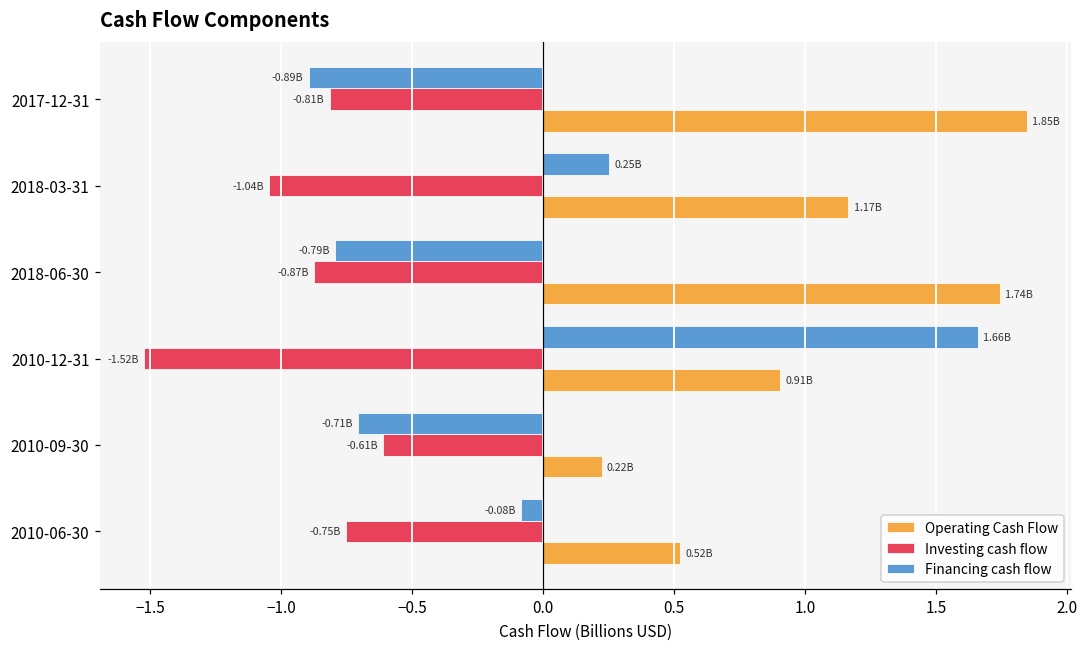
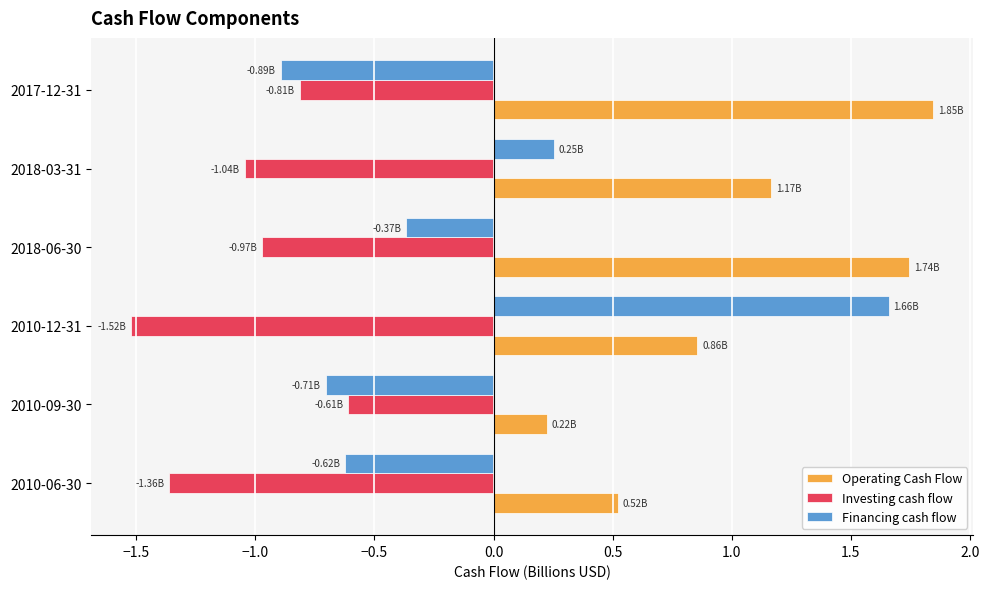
Financing cash flow, 2018-06-30: -0.79B -> -0.37B
Investing cash flow, 2018-06-30: -0.87B -> -0.97B
Operating Cash Flow, 2010-12-31: 0.91B -> 0.86B
Financing cash flow, 2010-06-30: -0.08B -> -0.62B
Investing cash flow, 2010-06-30: -0.75B -> -1.36B
